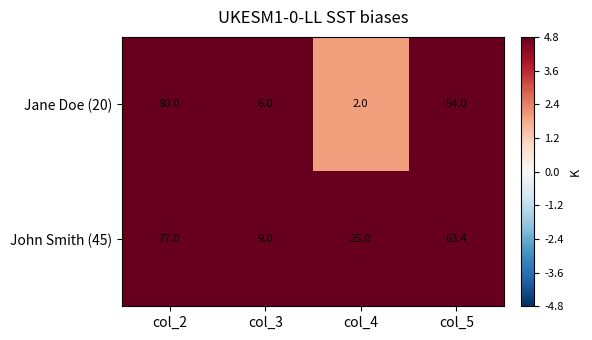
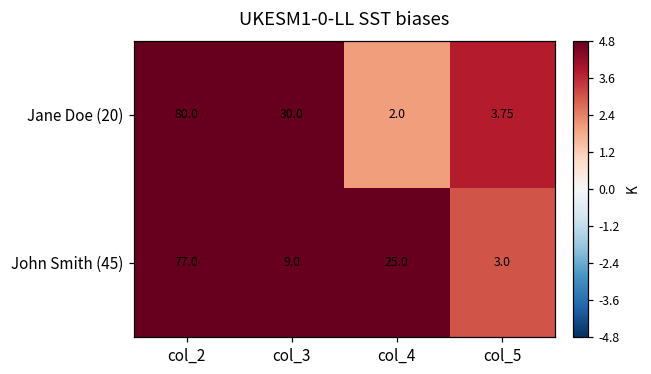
Jane Doe (20), col_3: 6.0 -> 30.0
Jane Doe (20), col_5: 54.0 -> 3.75
John Smith (45), col_5: 63.4 -> 3.0
